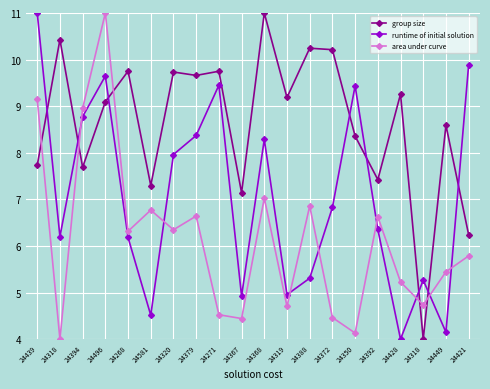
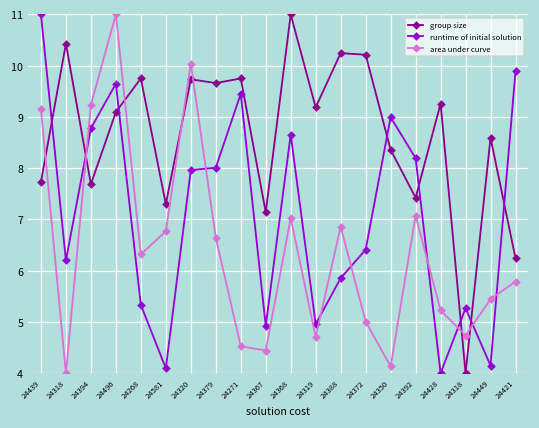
area under curve, 24394: 9.0 -> 9.2
runtime of initial solution, 24268: 6.2 -> 5.3
runtime of initial solution, 24581: 4.5 -> 4.1
area under curve, 24320: 6.3 -> 10.0
runtime of initial solution, 24379: 8.4 -> 8.0
runtime of initial solution, 24368: 8.3 -> 8.7
runtime of initial solution, 24388: 5.3 -> 5.9
runtime of initial solution, 24372: 6.8 -> 6.4
area under curve, 24372: 4.5 -> 5.0
runtime of initial solution, 24350: 9.4 -> 9.0
runtime of initial solution, 24392: 6.4 -> 8.2
area under curve, 24392: 6.6 -> 7.1
